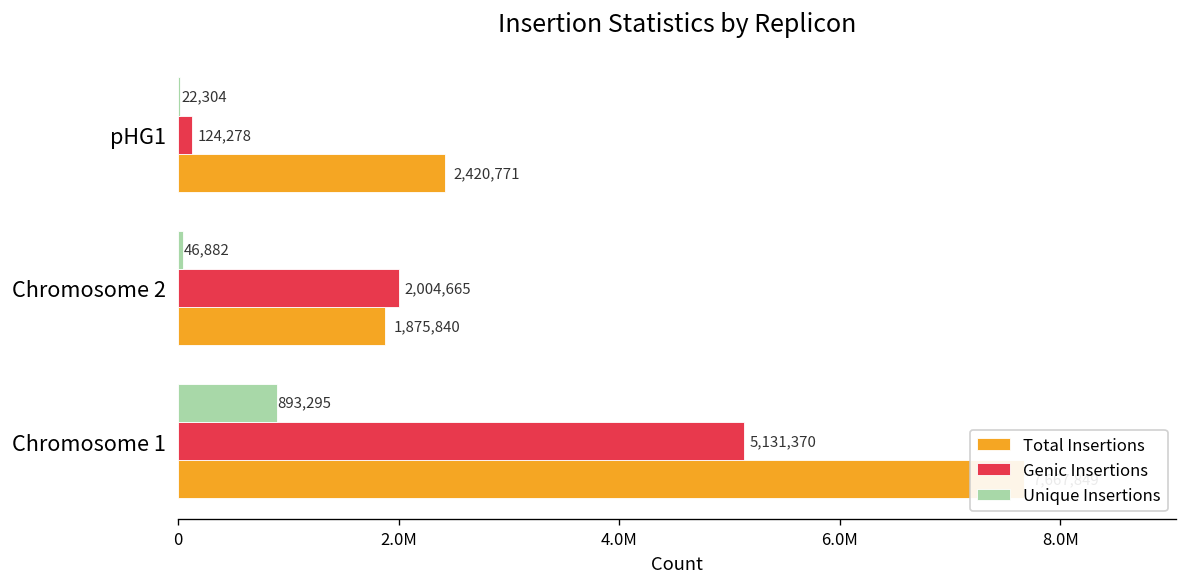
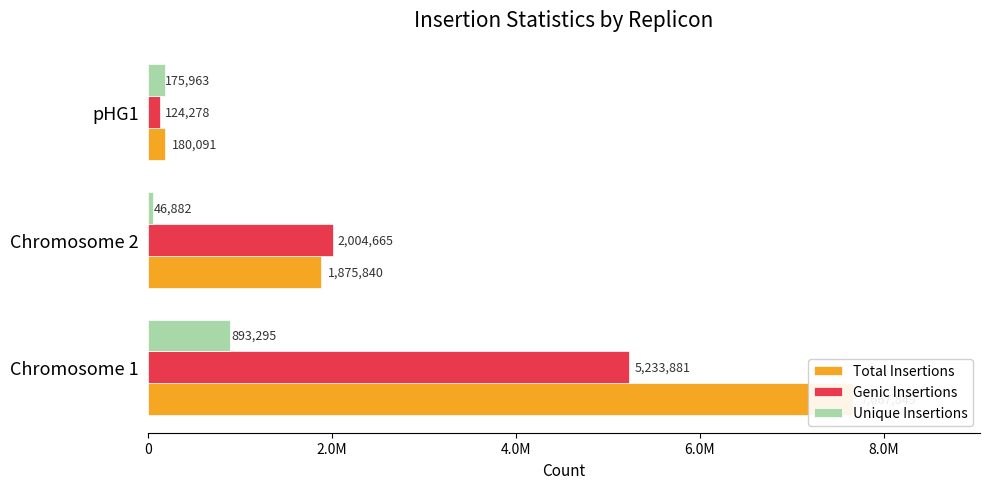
Unique Insertions, pHG1: 22,304 -> 175,963
Total Insertions, pHG1: 2,420,771 -> 180,091
Genic Insertions, Chromosome 1: 5,131,370 -> 5,233,881
